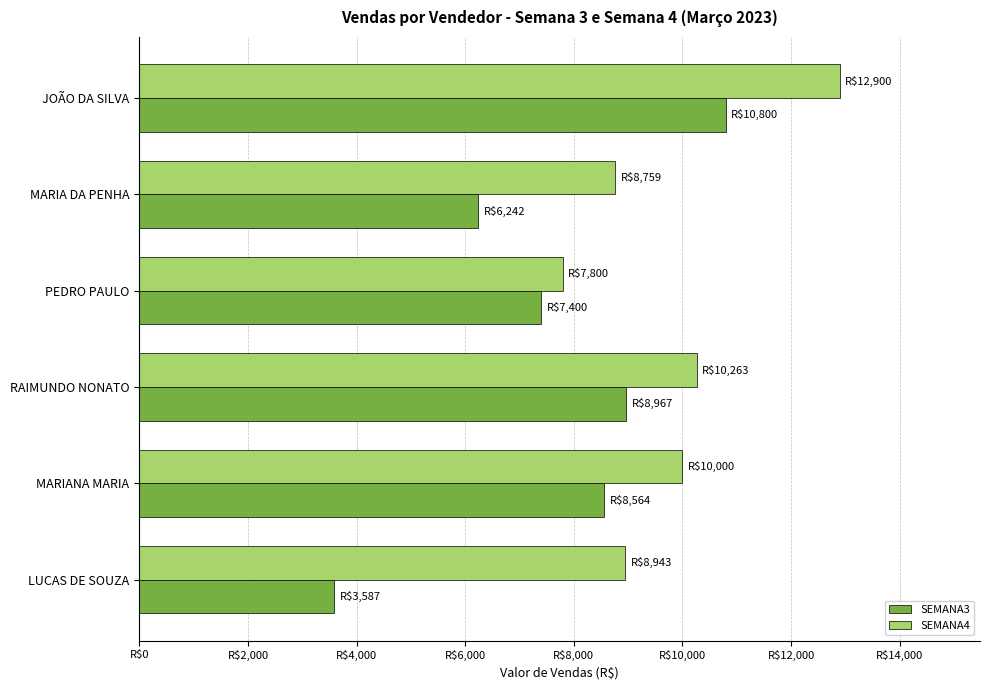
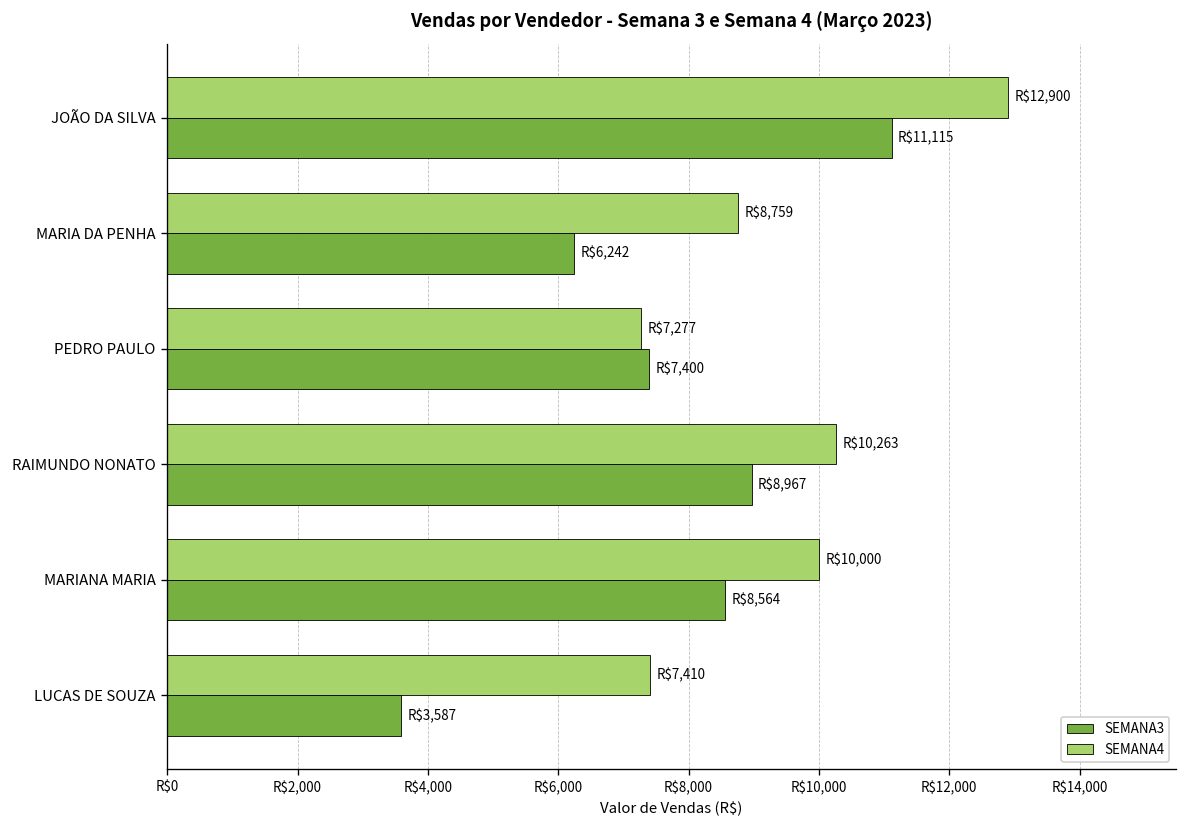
SEMANA3, JOÃO DA SILVA: $10,800 -> $11,115
SEMANA4, PEDRO PAULO: $7,800 -> $7,277
SEMANA4, LUCAS DE SOUZA: $8,943 -> $7,410
